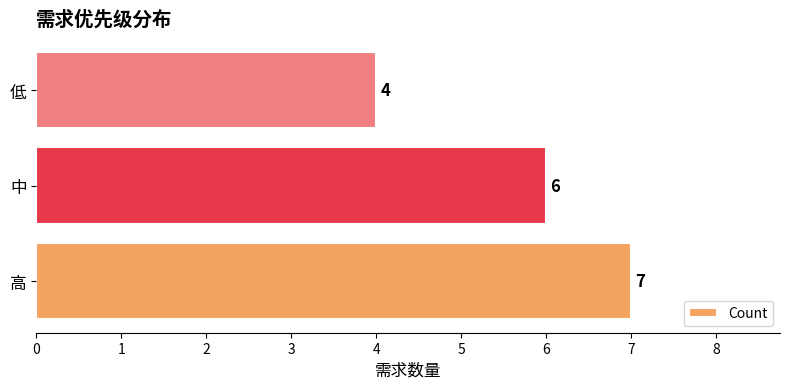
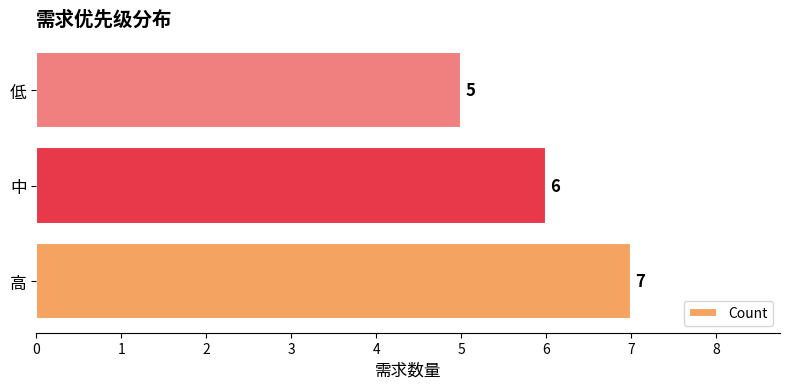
低: 4 -> 5
